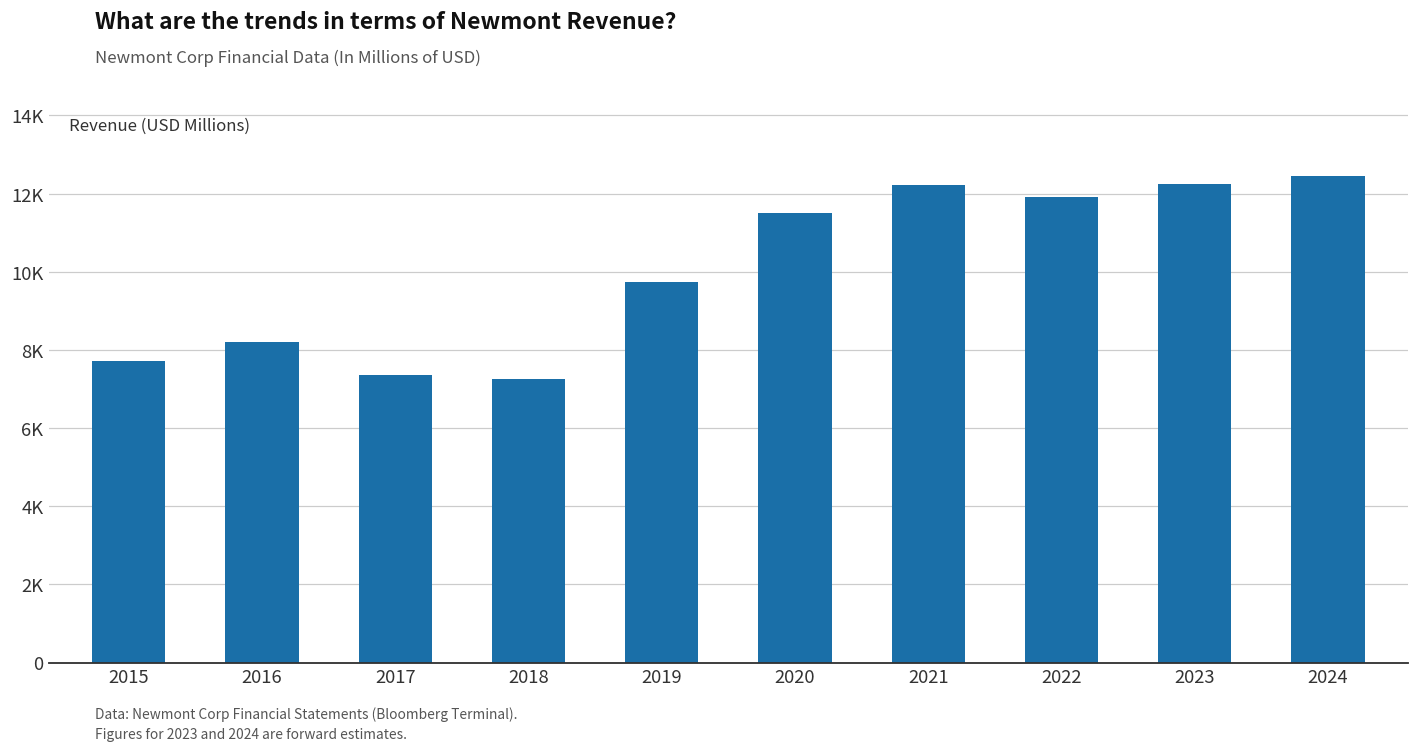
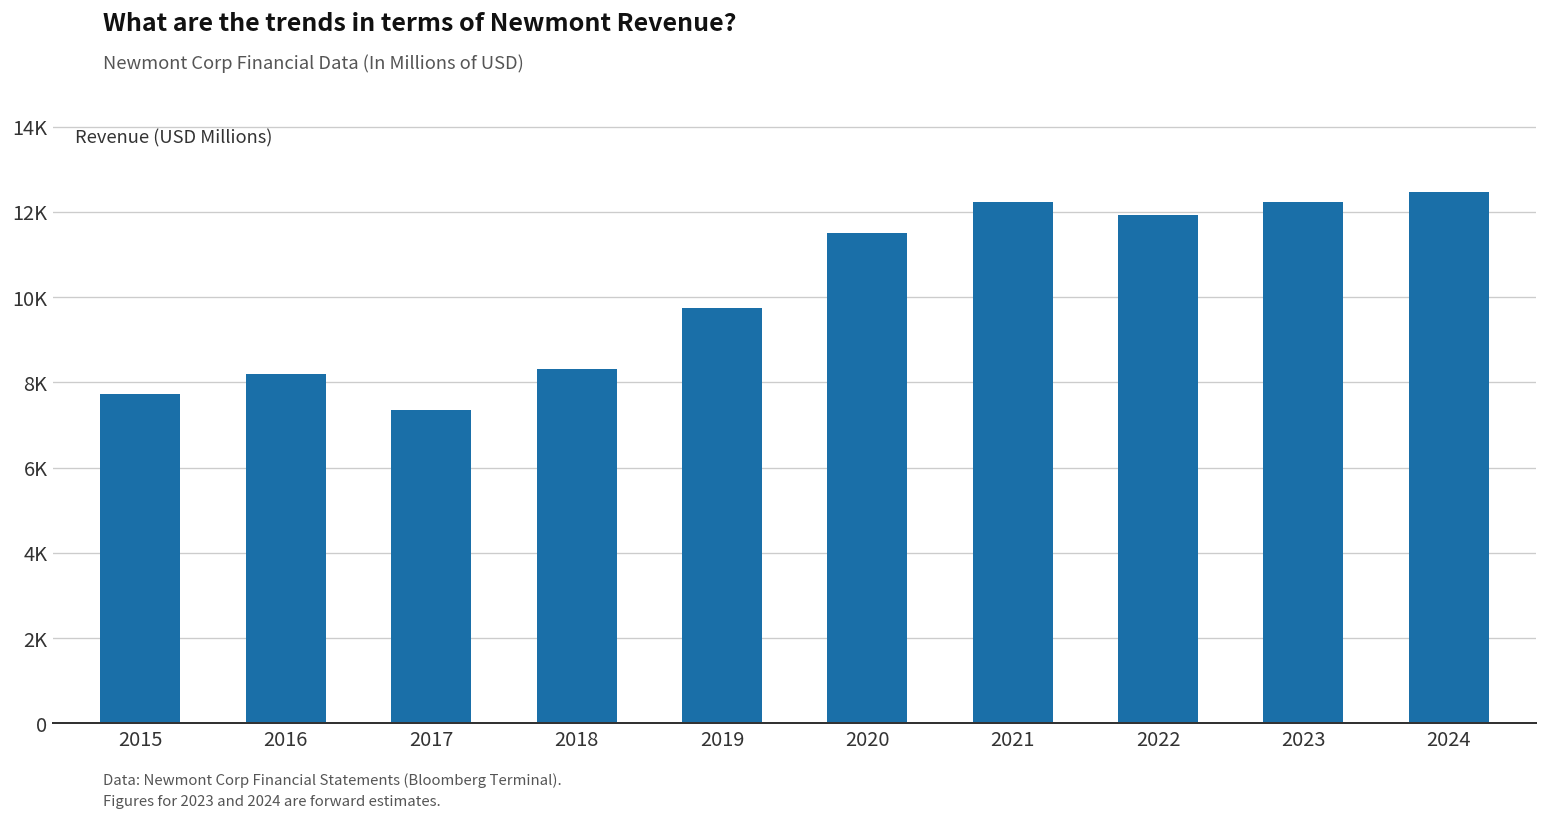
2018: 7300 -> 8300
